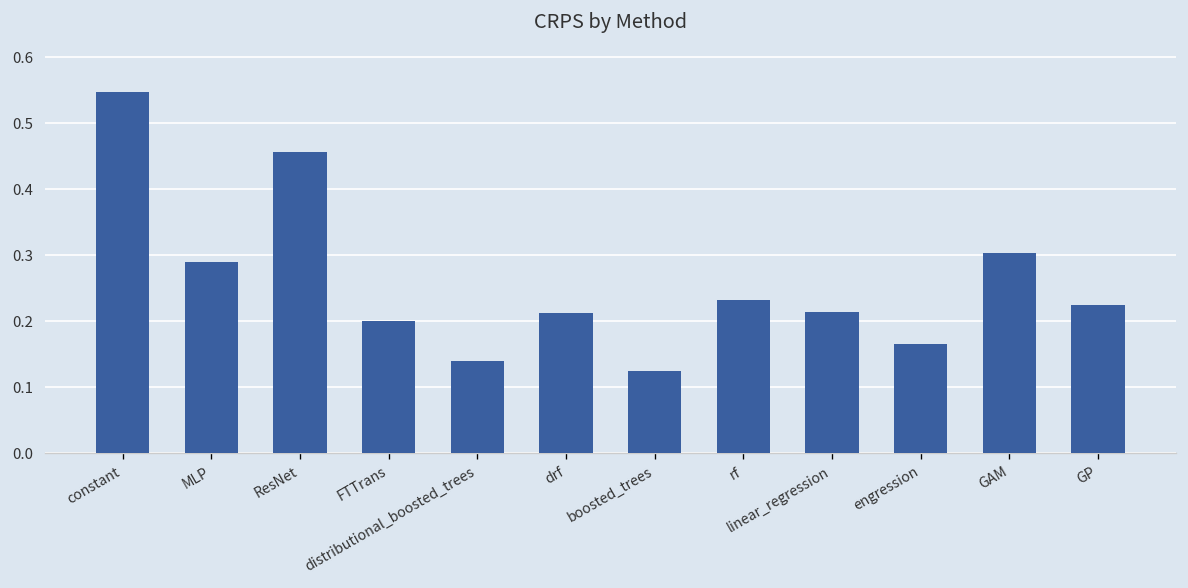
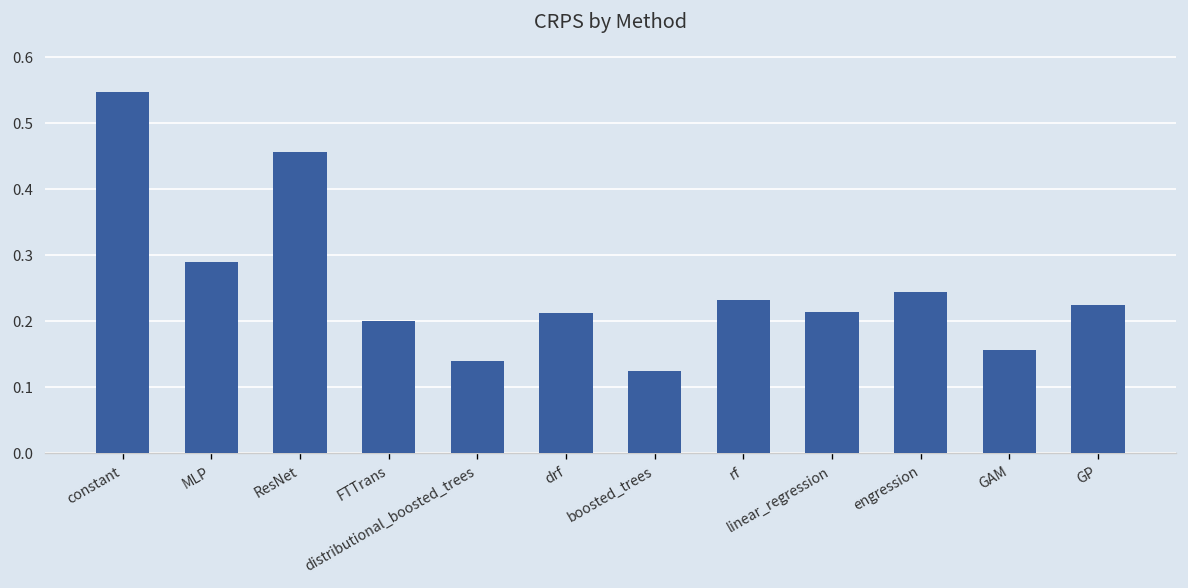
engression: 0.17 -> 0.24
GAM: 0.30 -> 0.16
